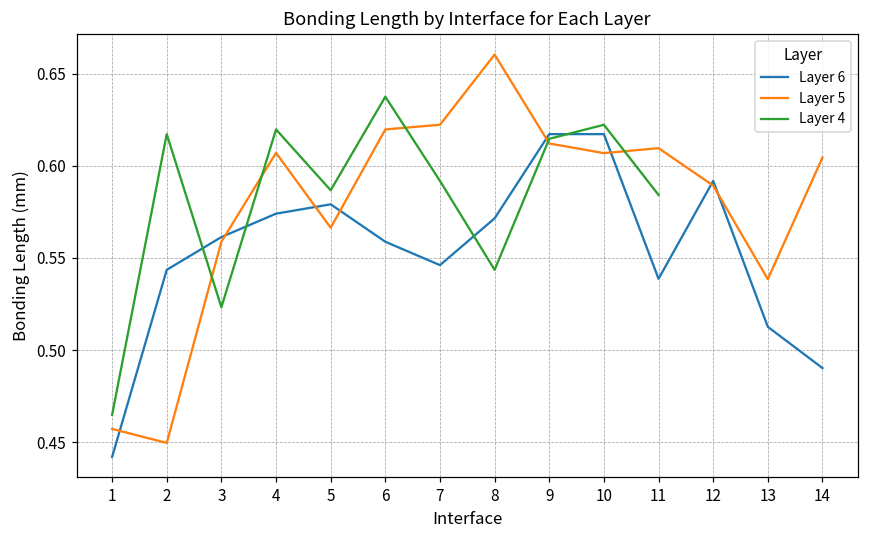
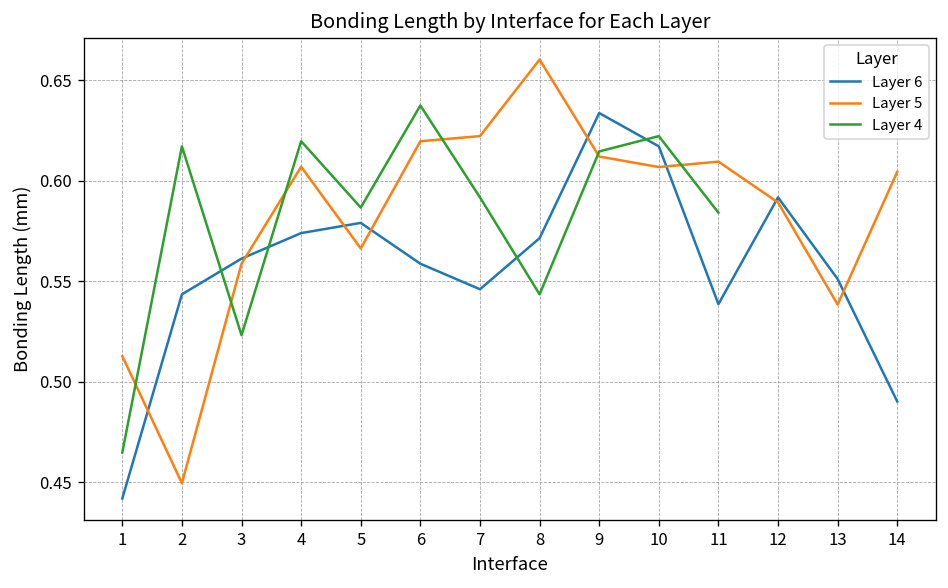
Layer 5, 1: 0.457 -> 0.513
Layer 6, 9: 0.617 -> 0.634
Layer 6, 13: 0.513 -> 0.551
